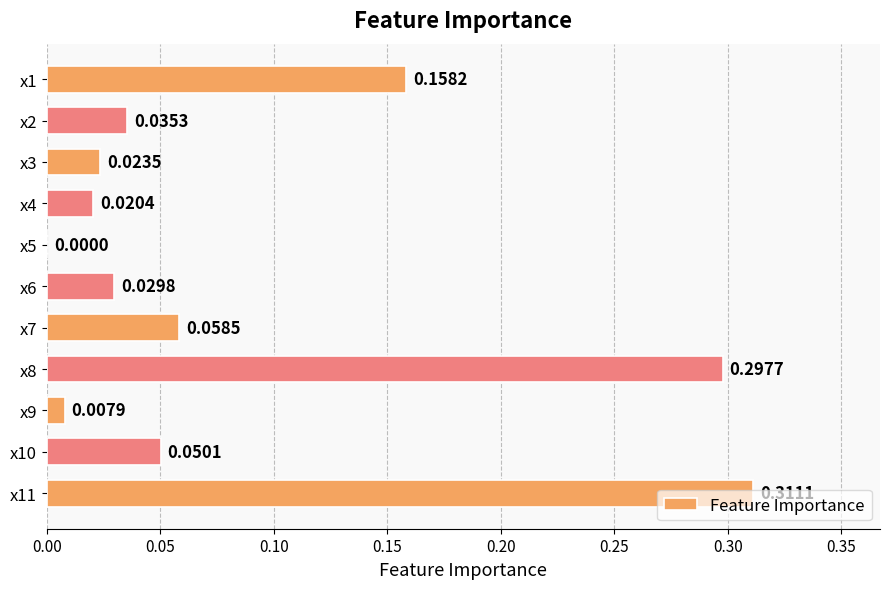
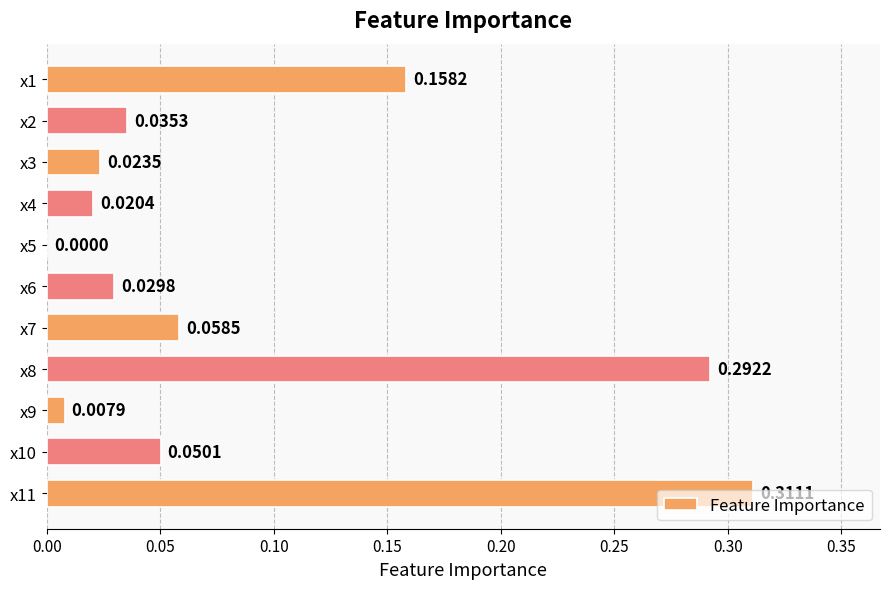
x8: 0.2977 -> 0.2922
